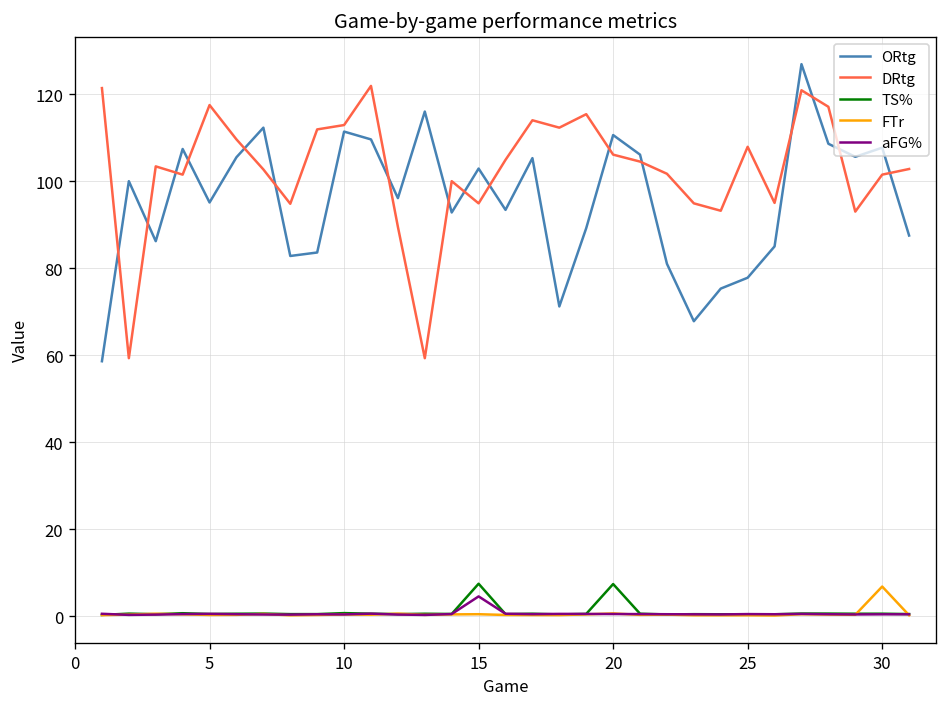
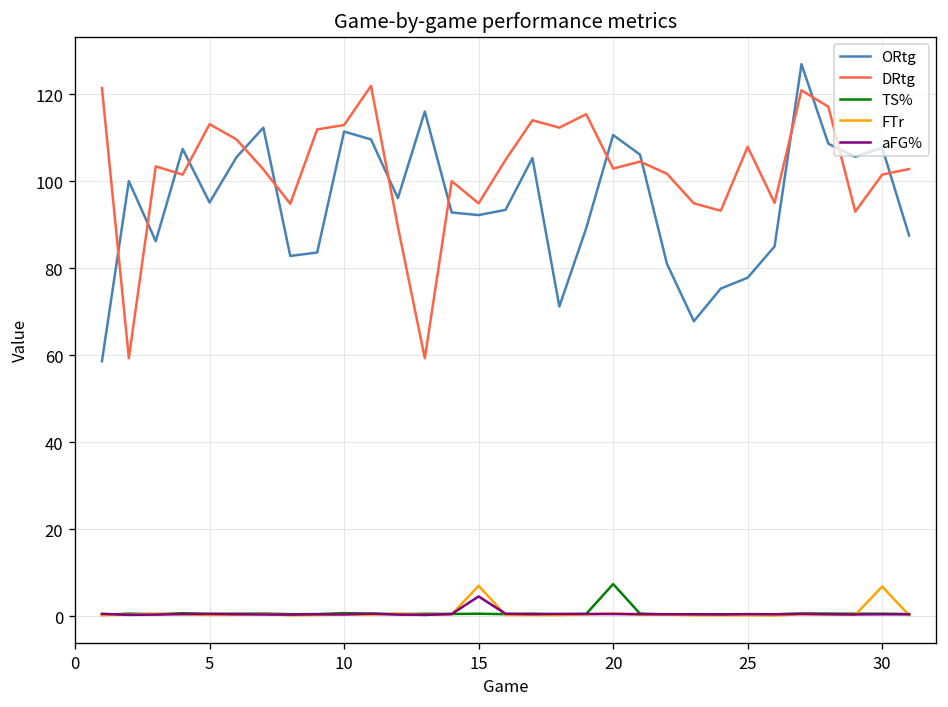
DRtg, 5: 118 -> 113
ORtg, 15: 103 -> 92
TS%, 15: 7 -> 1
FTr, 15: 0 -> 7
DRtg, 20: 106 -> 103
